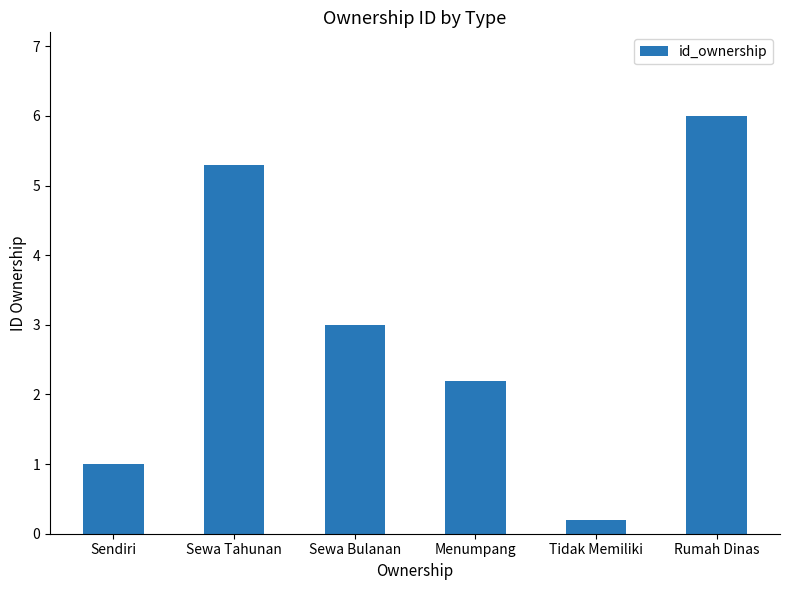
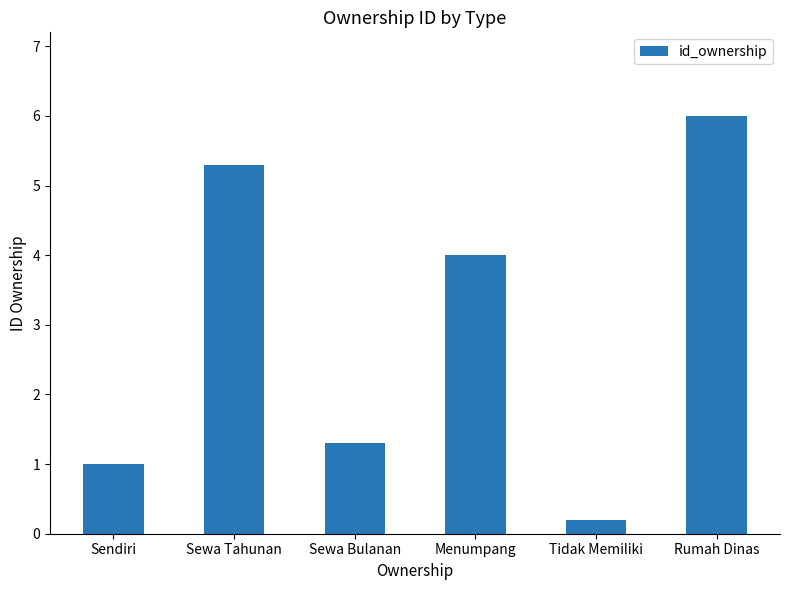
Sewa Bulanan: 3.0 -> 1.3
Menumpang: 2.2 -> 4.0
